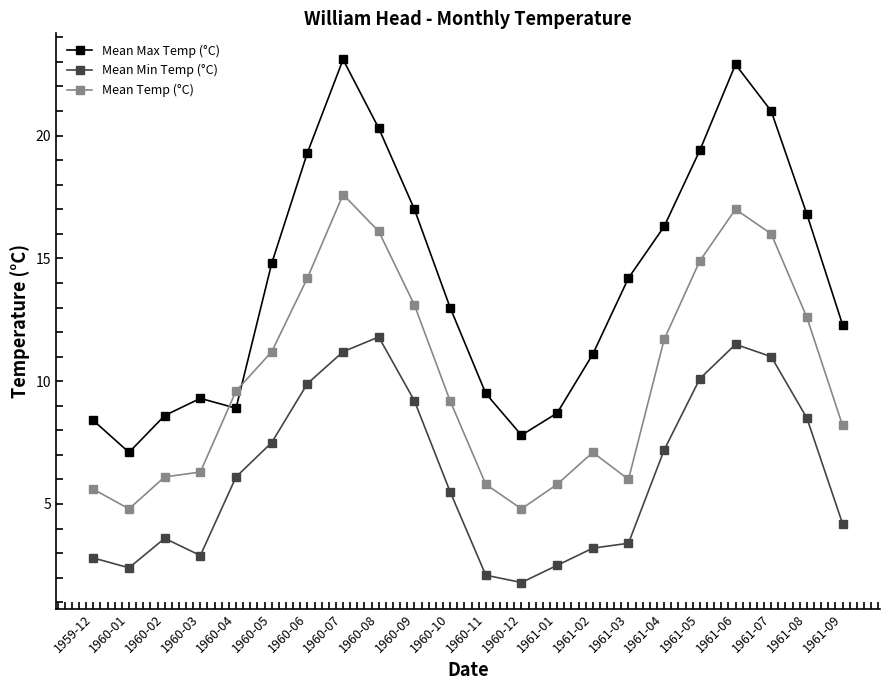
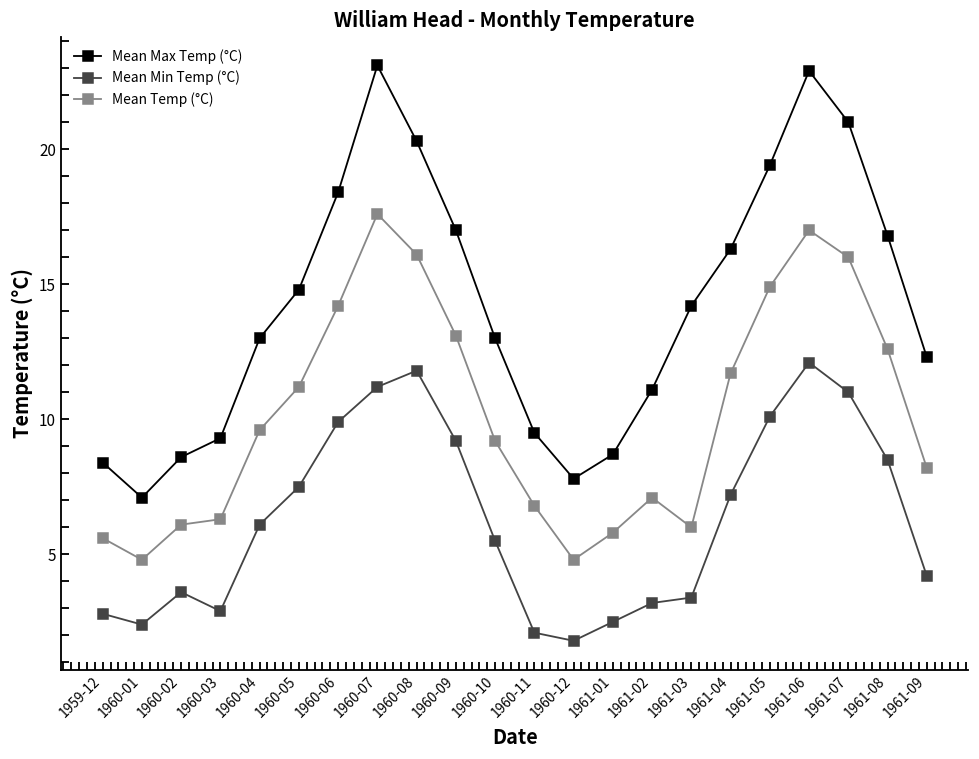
Mean Max Temp (°C), 1960-04: 8.9 -> 13.0
Mean Max Temp (°C), 1960-06: 19.3 -> 18.4
Mean Temp (°C), 1960-11: 5.8 -> 6.8
Mean Min Temp (°C), 1961-06: 11.5 -> 12.1
